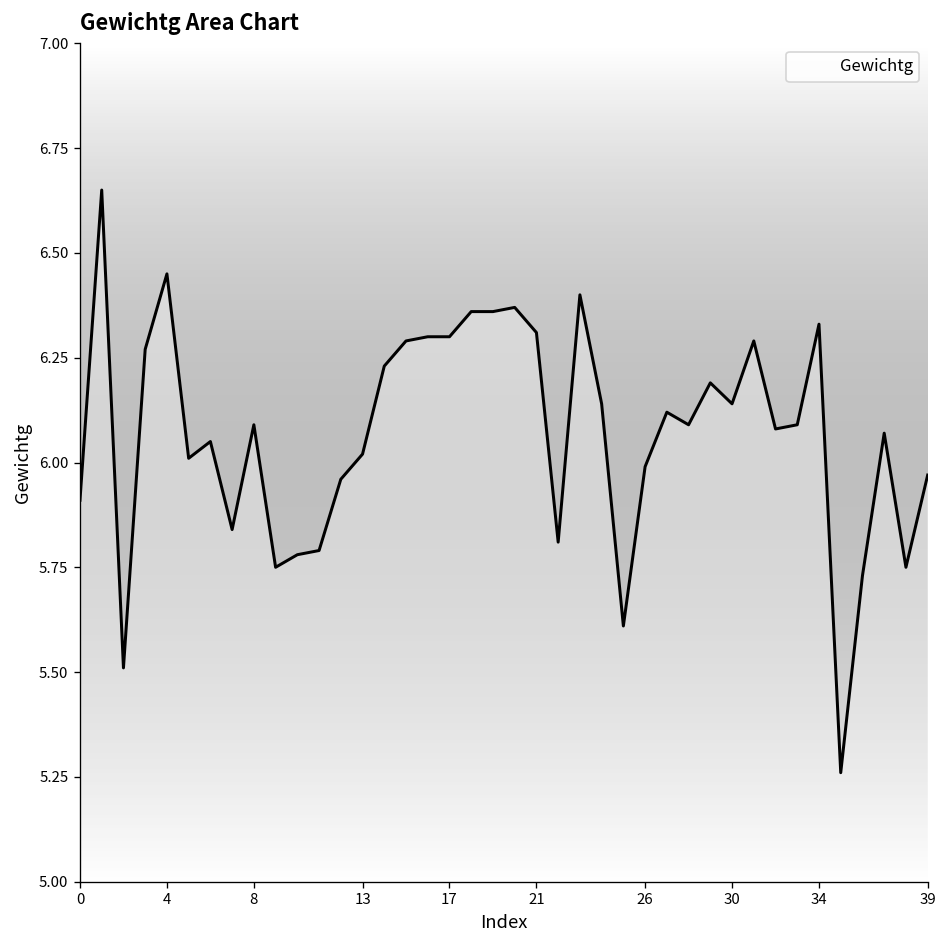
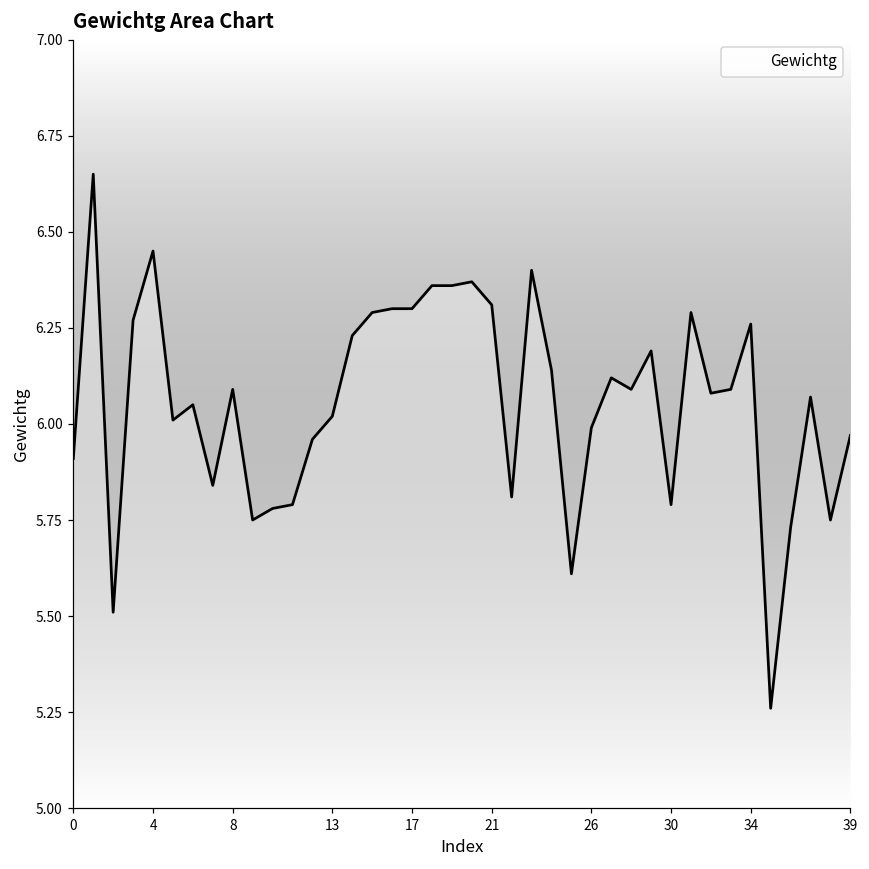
30: 6.14 -> 5.79
34: 6.33 -> 6.26
